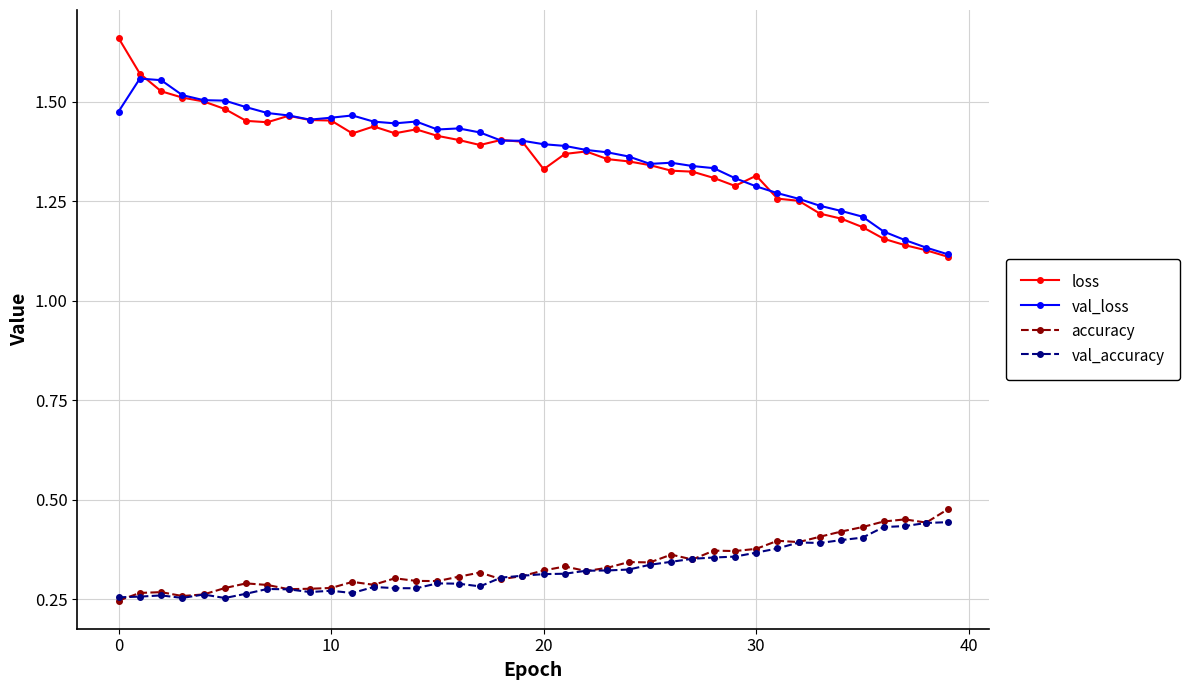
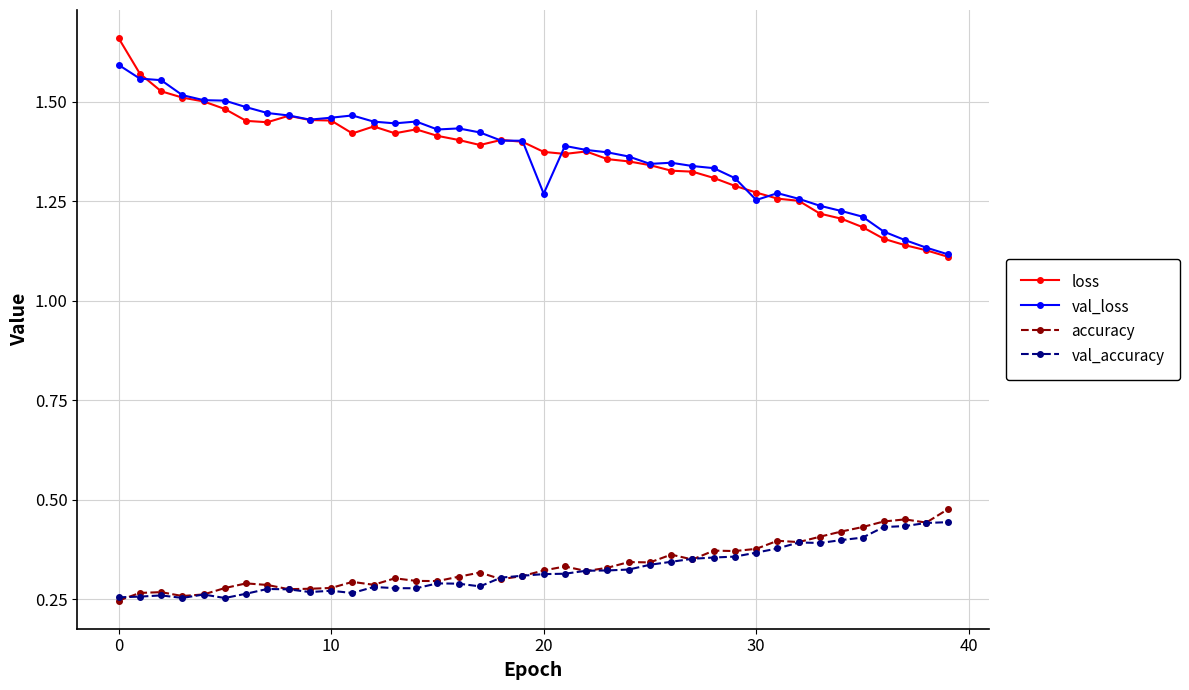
val_loss, 0: 1.48 -> 1.59
loss, 20: 1.33 -> 1.37
val_loss, 20: 1.39 -> 1.27
loss, 30: 1.31 -> 1.27
val_loss, 30: 1.29 -> 1.25
